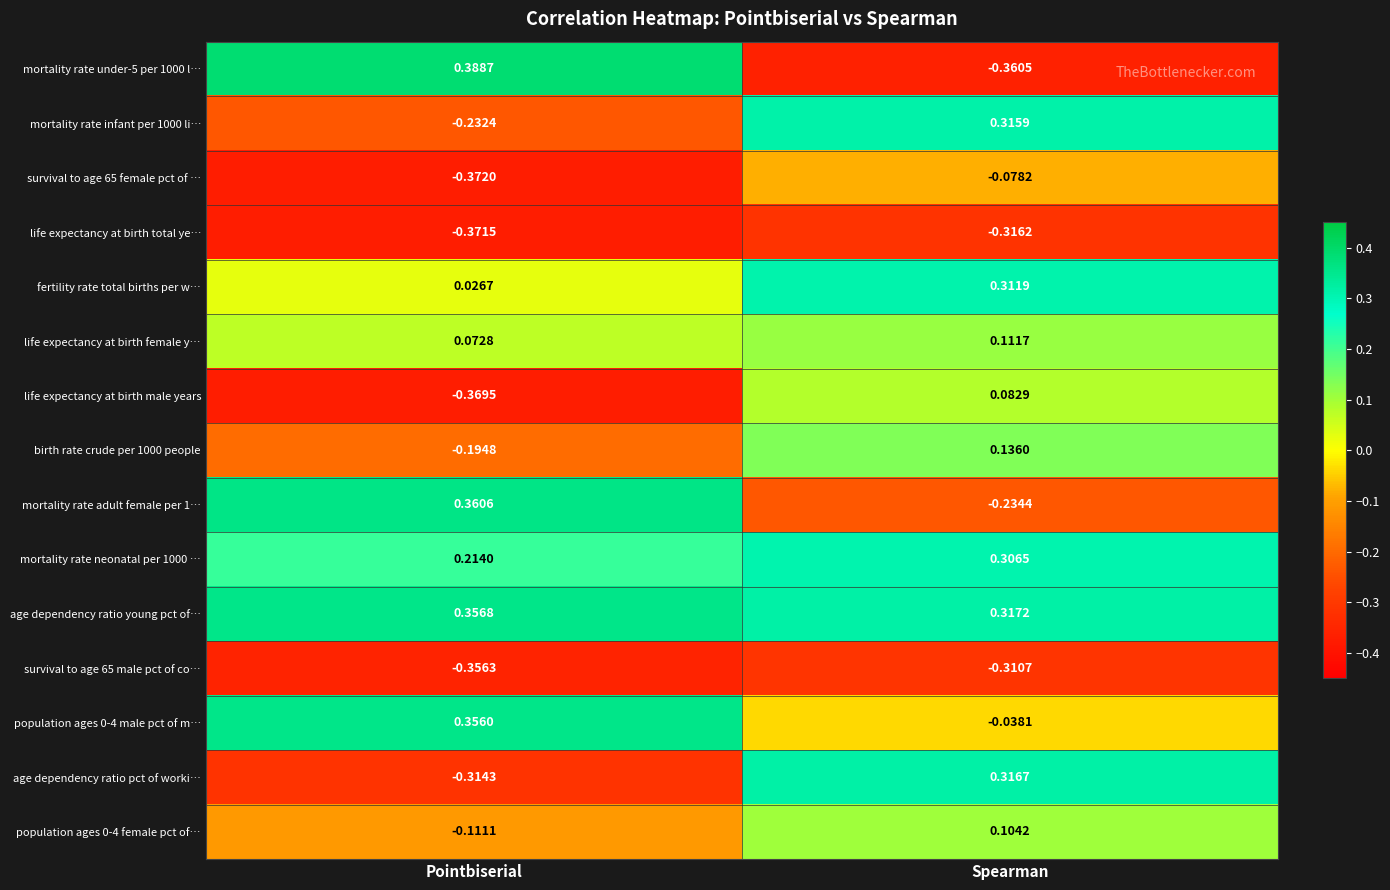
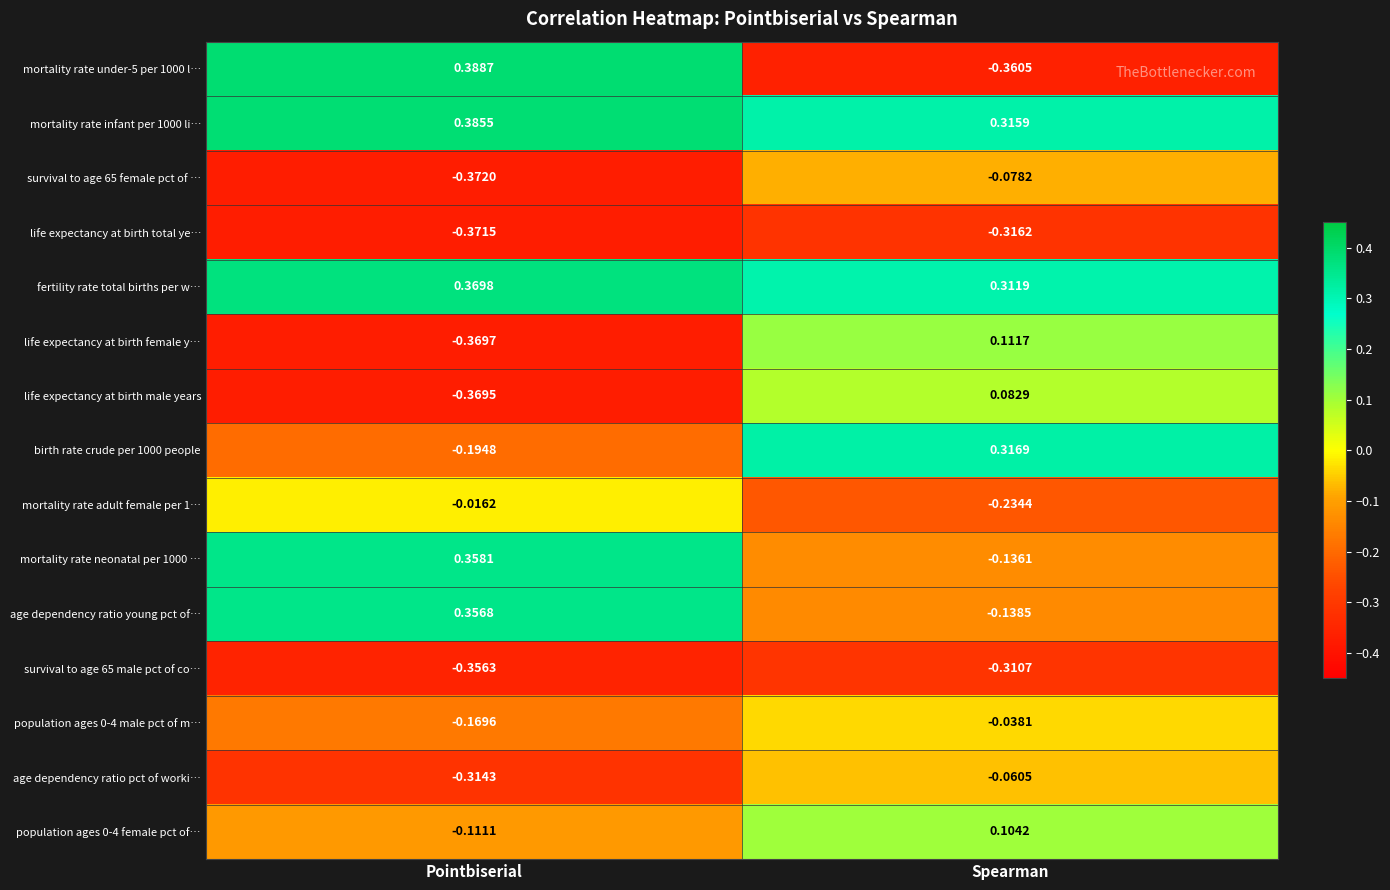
mortality rate infant per 1000 li…, Pointbiserial: -0.2324 -> 0.3855
fertility rate total births per w…, Pointbiserial: 0.0267 -> 0.3698
life expectancy at birth female y…, Pointbiserial: 0.0728 -> -0.3697
birth rate crude per 1000 people, Spearman: 0.1360 -> 0.3169
mortality rate adult female per 1…, Pointbiserial: 0.3606 -> -0.0162
mortality rate neonatal per 1000 …, Pointbiserial: 0.2140 -> 0.3581
mortality rate neonatal per 1000 …, Spearman: 0.3065 -> -0.1361
age dependency ratio young pct of…, Spearman: 0.3172 -> -0.1385
population ages 0-4 male pct of m…, Pointbiserial: 0.3560 -> -0.1696
age dependency ratio pct of worki…, Spearman: 0.3167 -> -0.0605
